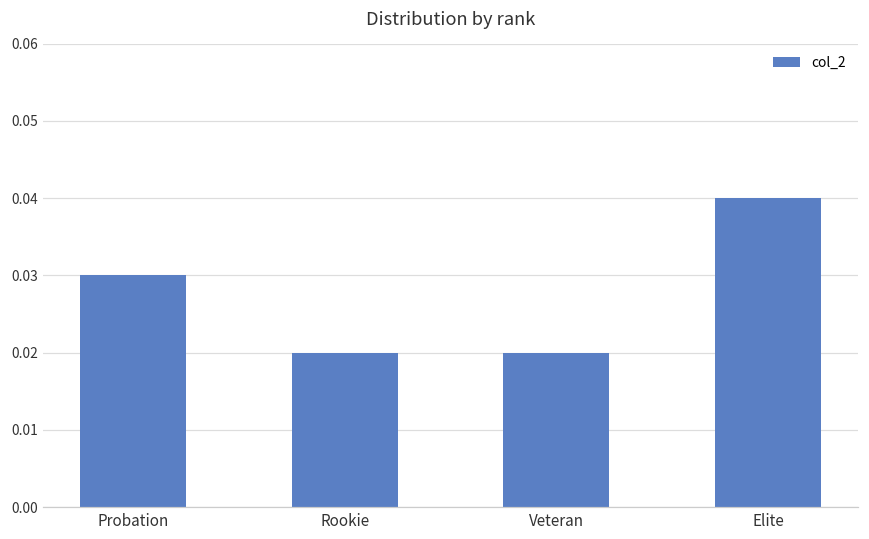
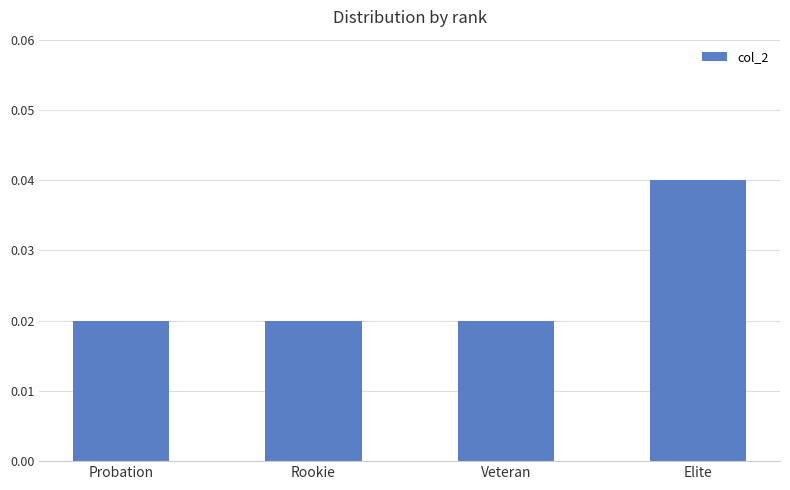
Probation: 0.03 -> 0.02
